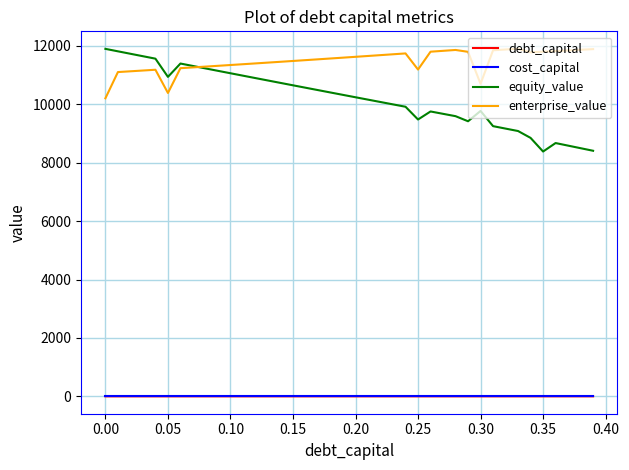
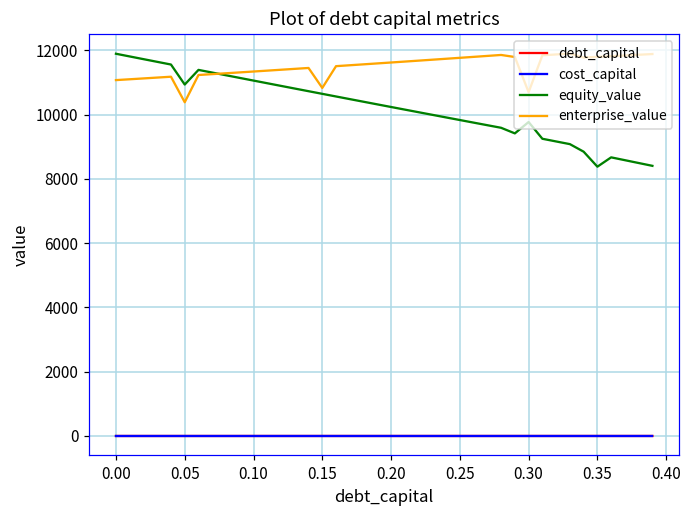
enterprise_value, 0.00: 10200 -> 11100
enterprise_value, 0.15: 11500 -> 10800
equity_value, 0.25: 9500 -> 9800
enterprise_value, 0.25: 11200 -> 11800
